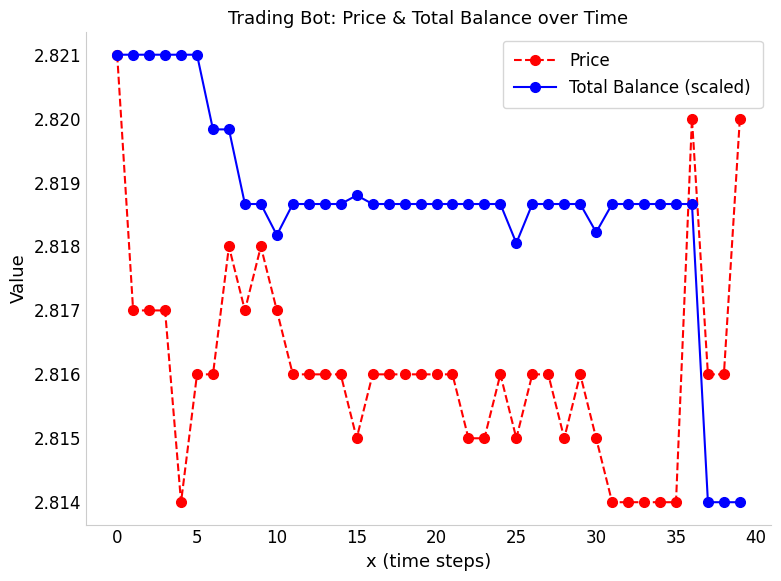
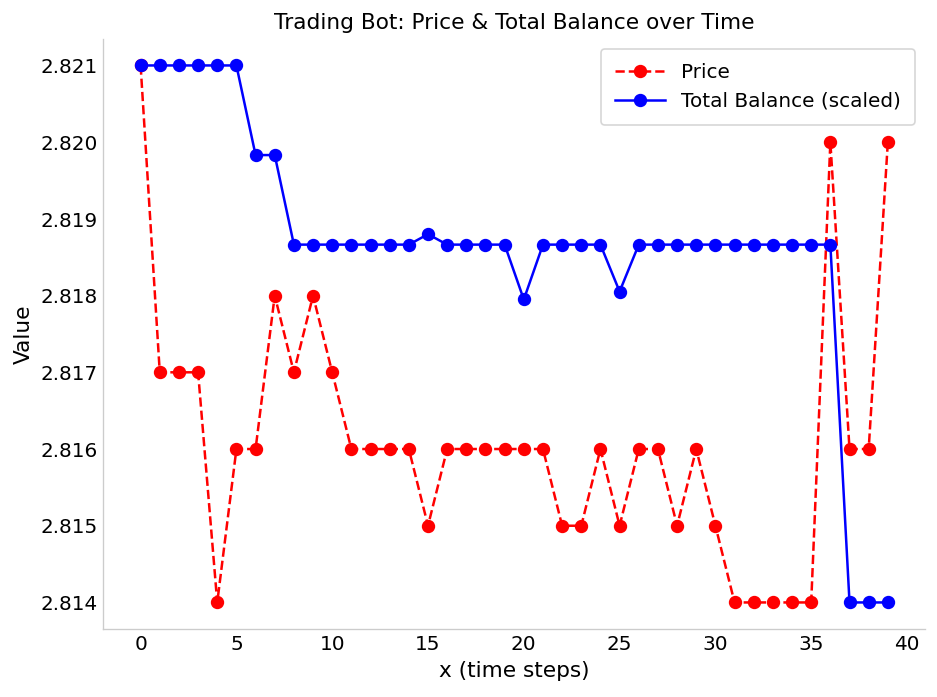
Total Balance (scaled), 10: 2.8182 -> 2.8187
Total Balance (scaled), 20: 2.8187 -> 2.8179
Total Balance (scaled), 30: 2.8182 -> 2.8187
